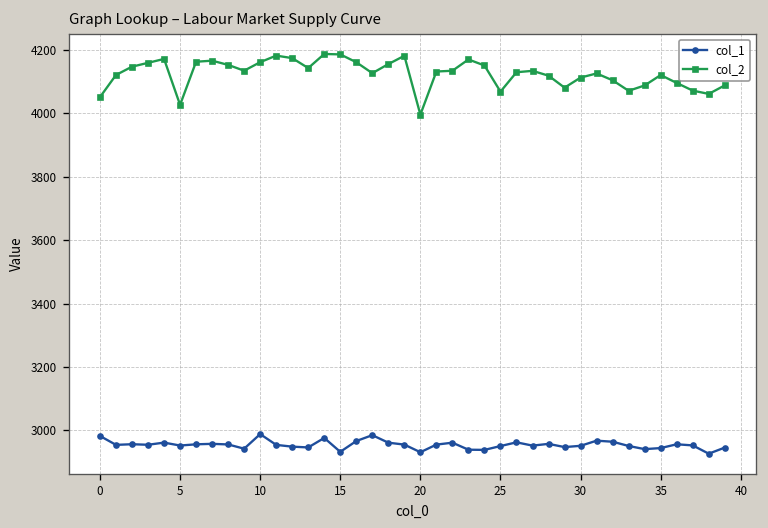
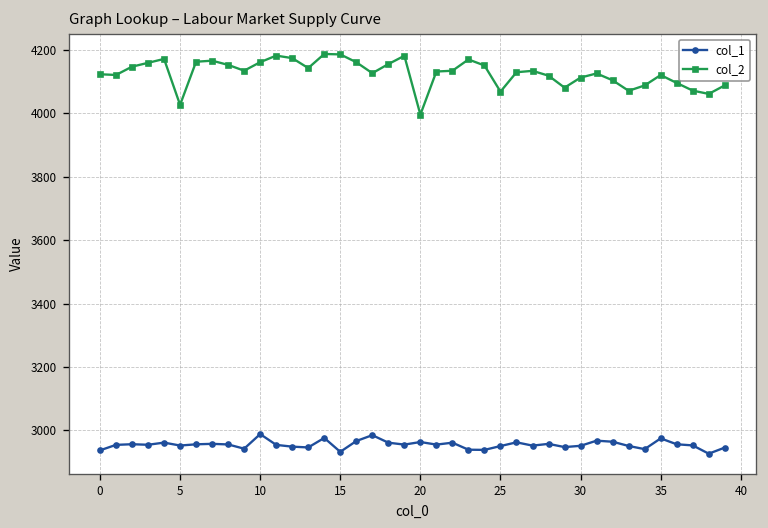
col_1, 0: 2980 -> 2940
col_2, 0: 4050 -> 4120
col_1, 20: 2930 -> 2960
col_1, 35: 2940 -> 2970
